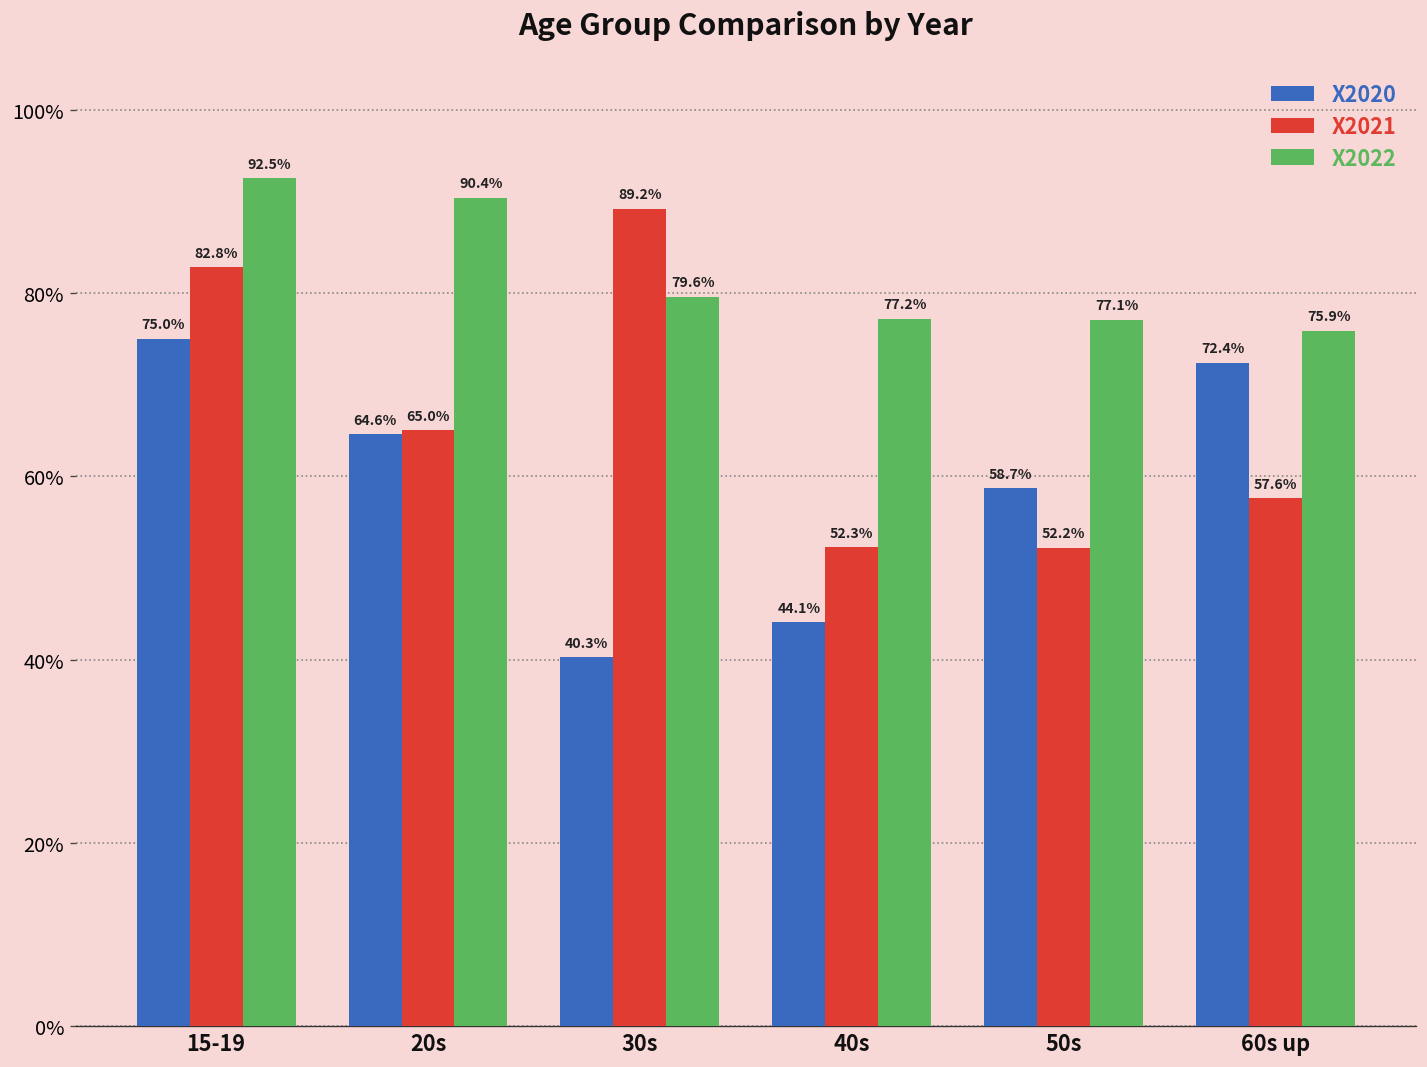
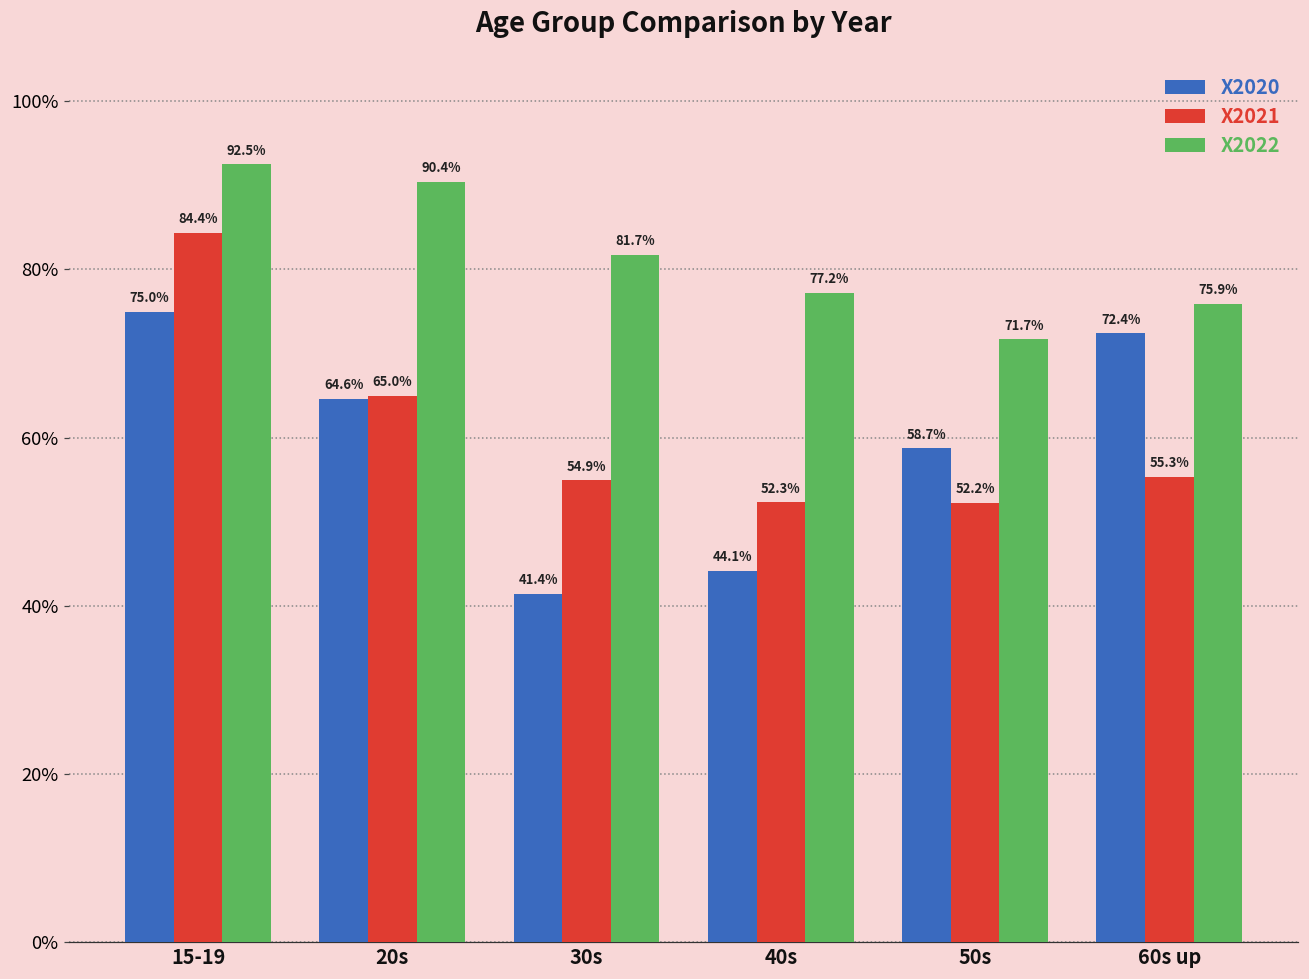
X2021, 15-19: 82.8% -> 84.4%
X2020, 30s: 40.3% -> 41.4%
X2021, 30s: 89.2% -> 54.9%
X2022, 30s: 79.6% -> 81.7%
X2022, 50s: 77.1% -> 71.7%
X2021, 60s up: 57.6% -> 55.3%
